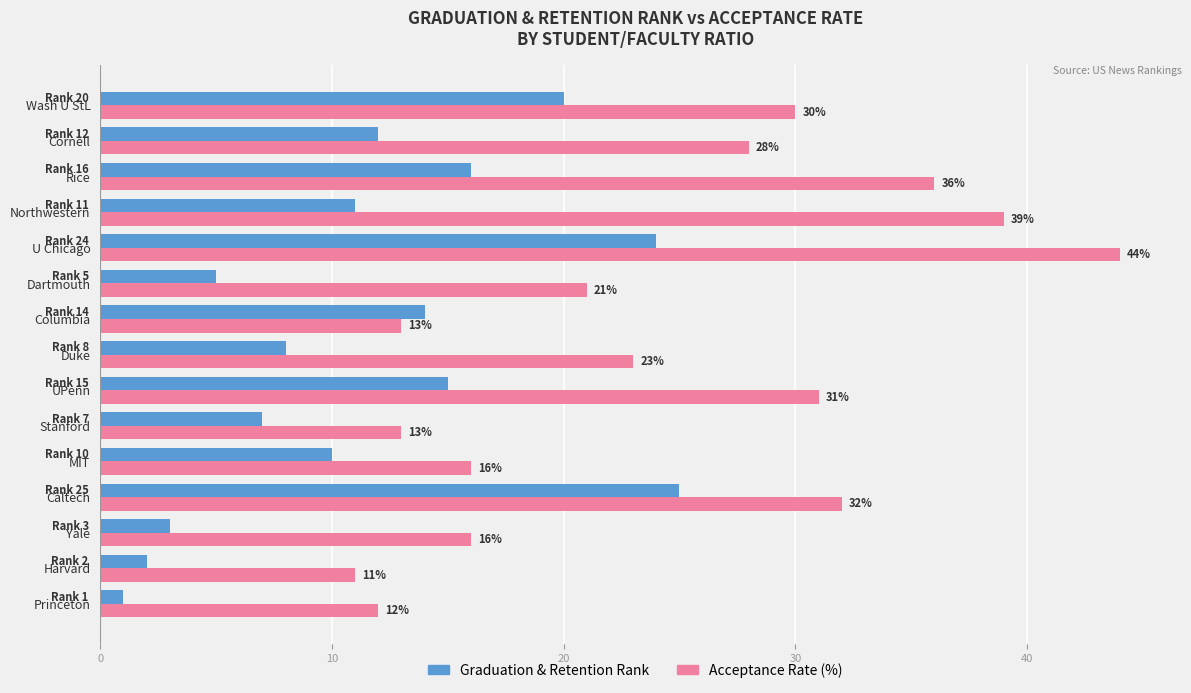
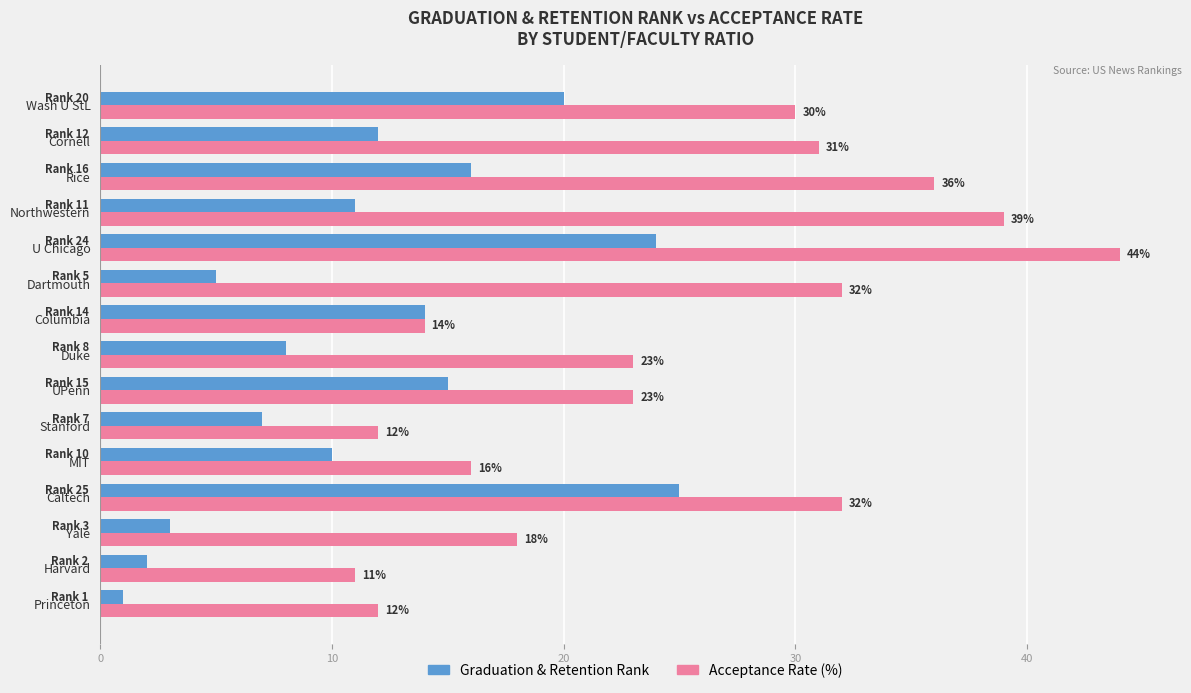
Acceptance Rate (%), Cornell: 28% -> 31%
Acceptance Rate (%), Dartmouth: 21% -> 32%
Acceptance Rate (%), Columbia: 13% -> 14%
Acceptance Rate (%), UPenn: 31% -> 23%
Acceptance Rate (%), Stanford: 13% -> 12%
Acceptance Rate (%), Yale: 16% -> 18%
